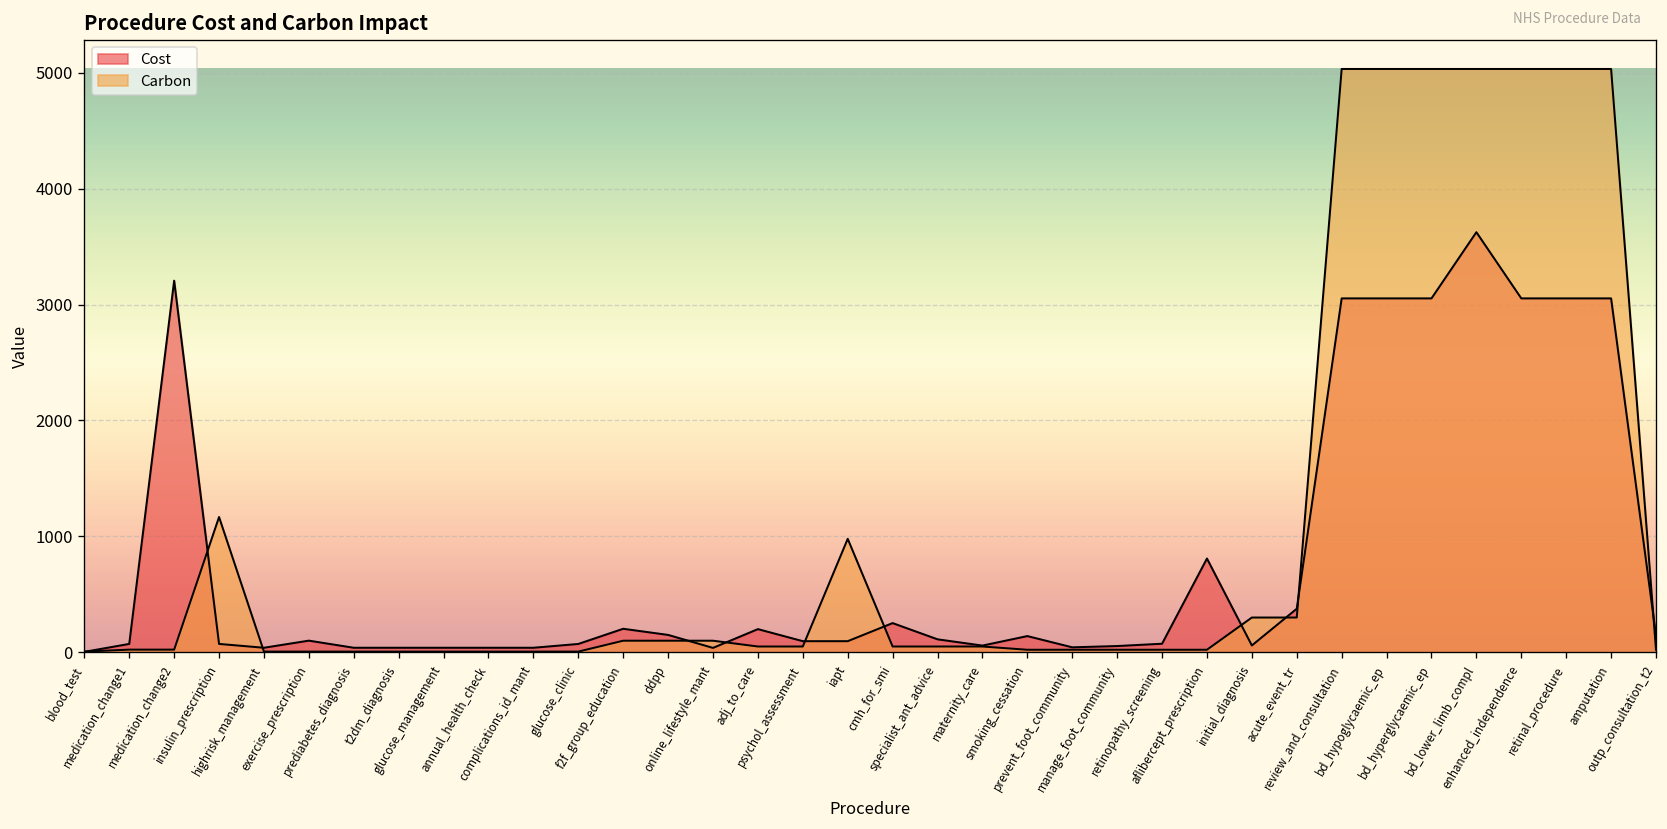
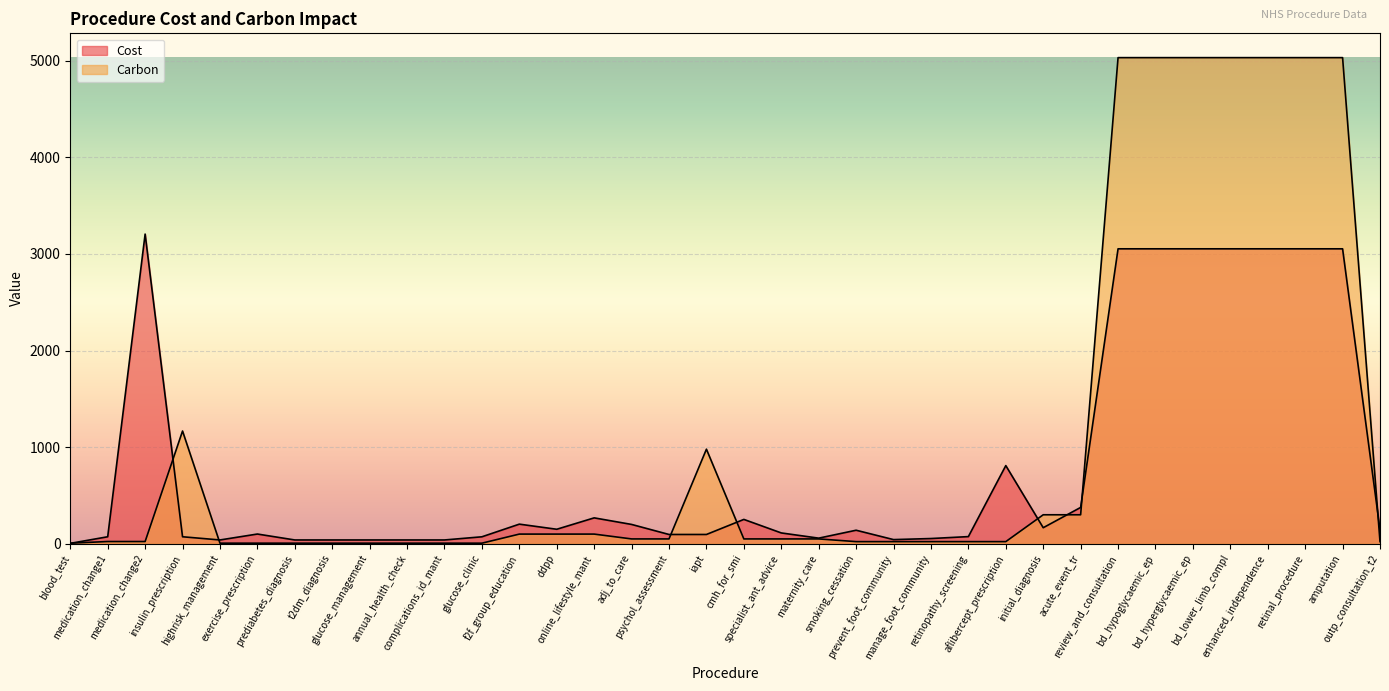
Cost, online_lifestyle_mant: 0 -> 300
Cost, initial_diagnosis: 100 -> 200
Cost, bd_lower_limb_compl: 3600 -> 3100
